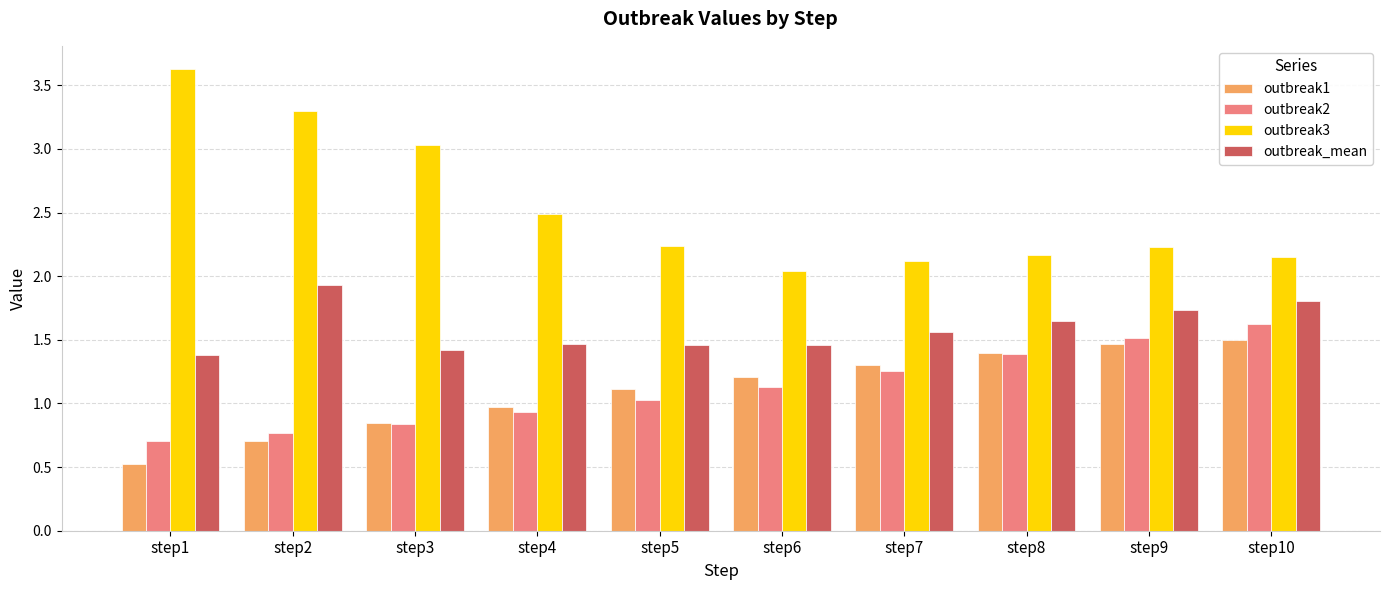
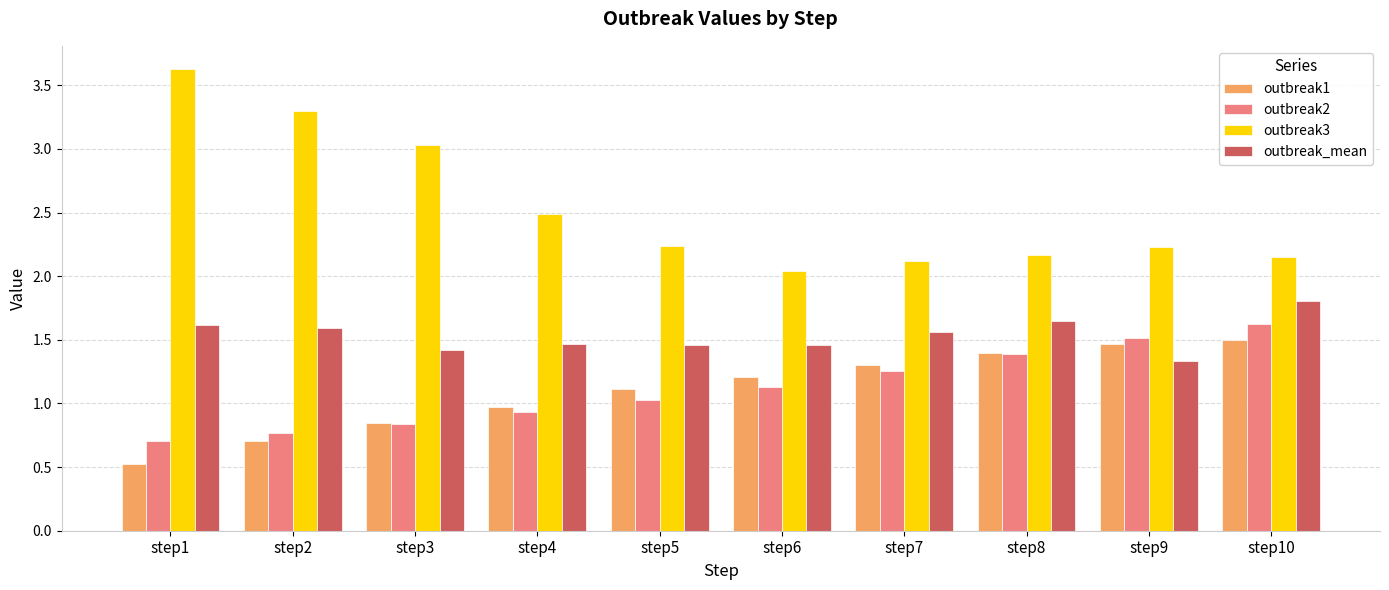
outbreak_mean, step1: 1.38 -> 1.62
outbreak_mean, step2: 1.93 -> 1.59
outbreak_mean, step9: 1.74 -> 1.33
